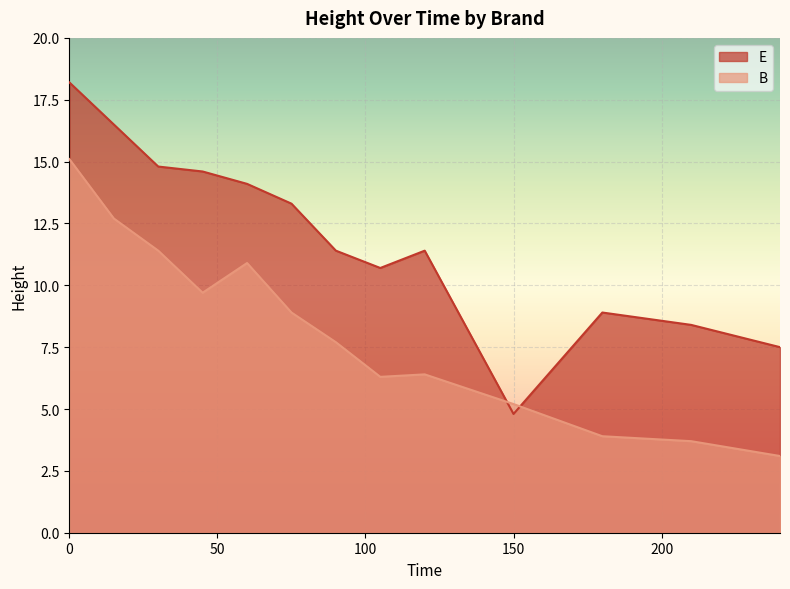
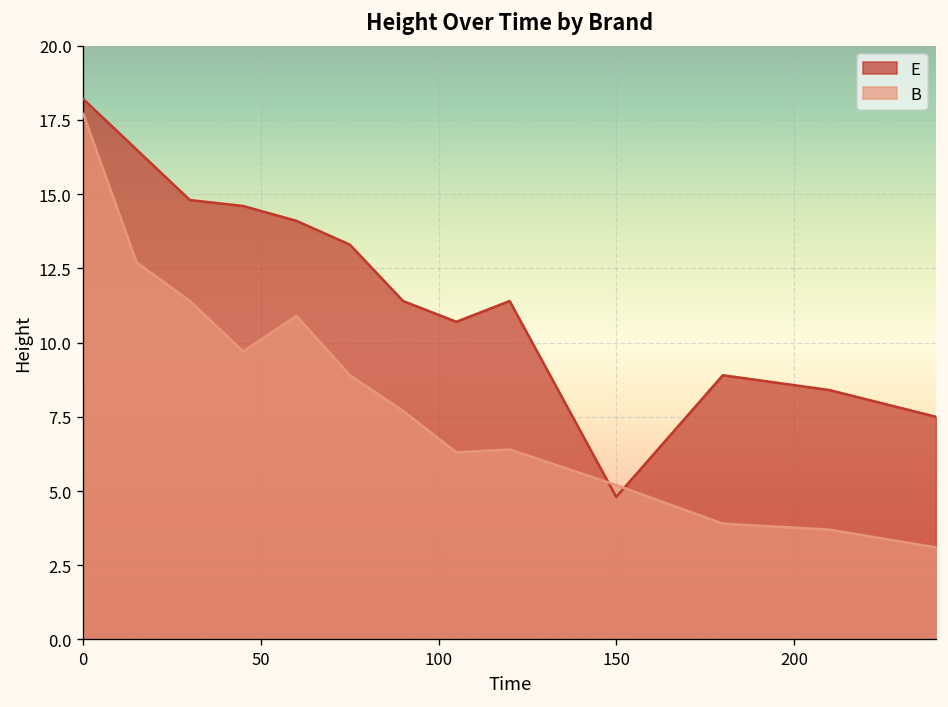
B, 0: 15.1 -> 17.7
